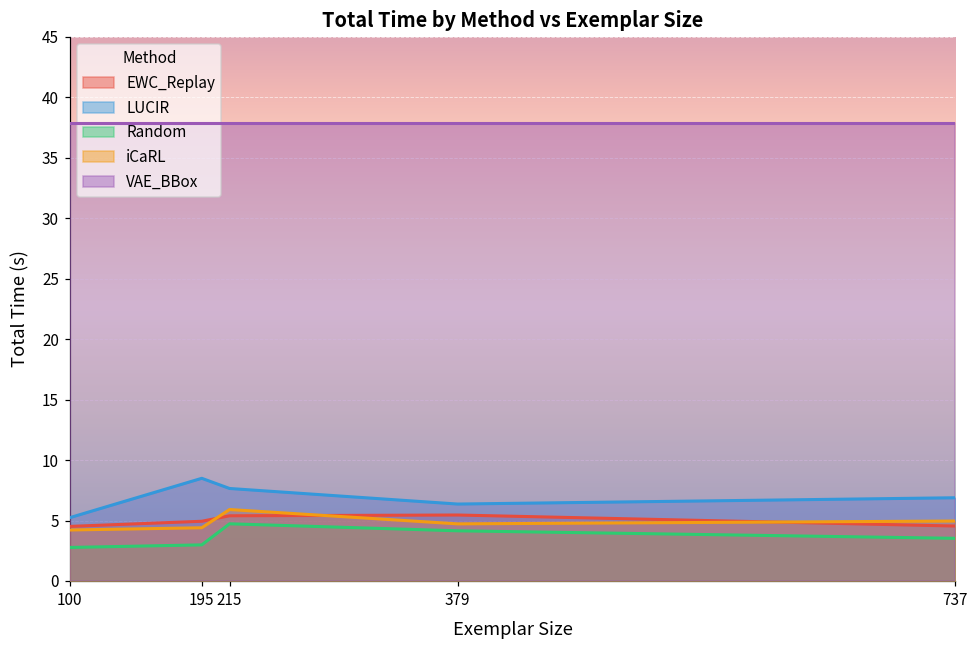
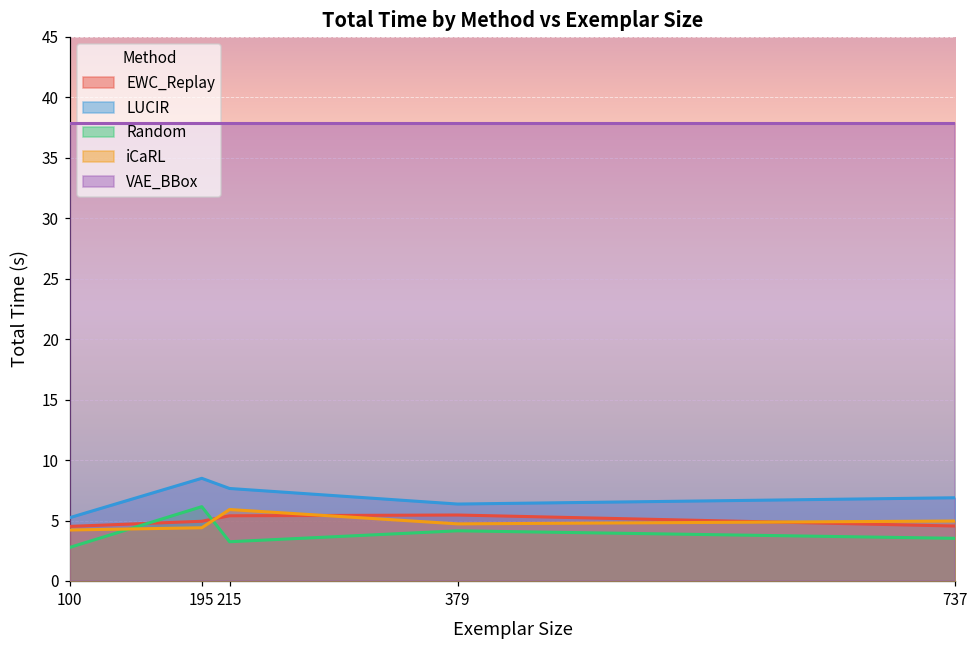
Random, 195: 3.0 -> 6.1
Random, 215: 4.7 -> 3.2
